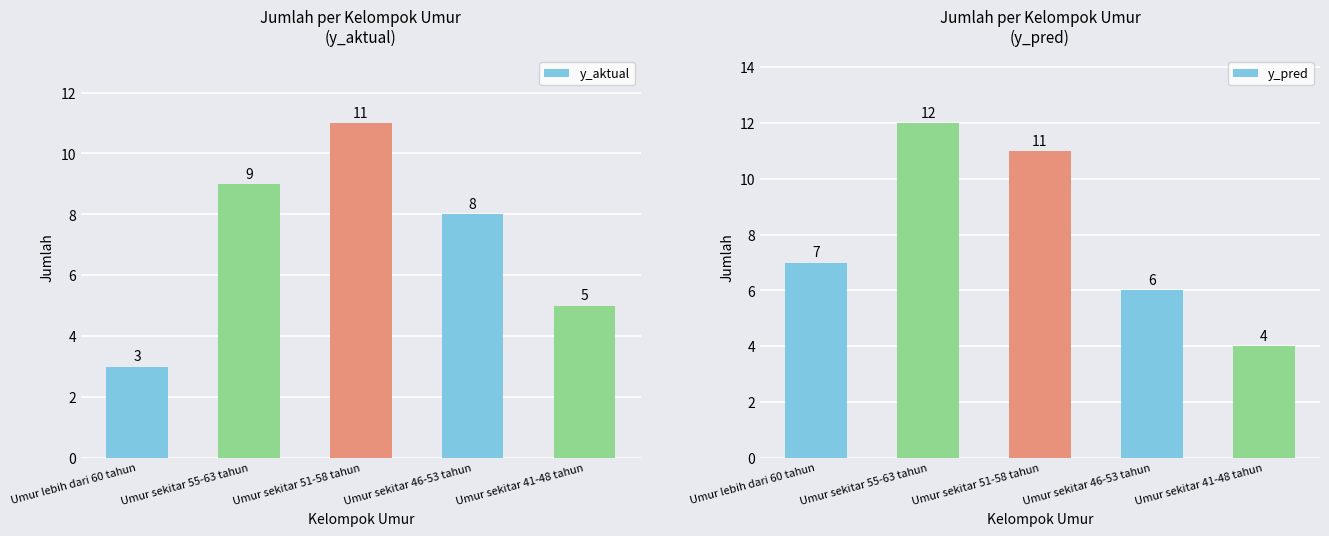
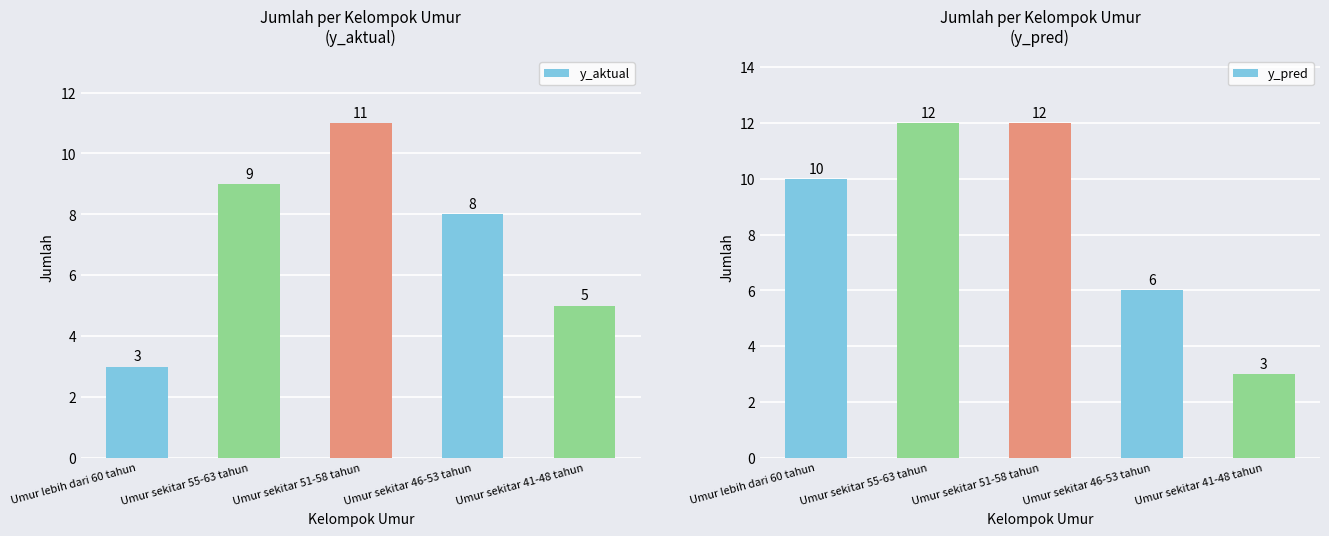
Jumlah per Kelompok Umur (y_pred), Umur lebih dari 60 tahun: 7 -> 10
Jumlah per Kelompok Umur (y_pred), Umur sekitar 51-58 tahun: 11 -> 12
Jumlah per Kelompok Umur (y_pred), Umur sekitar 41-48 tahun: 4 -> 3
